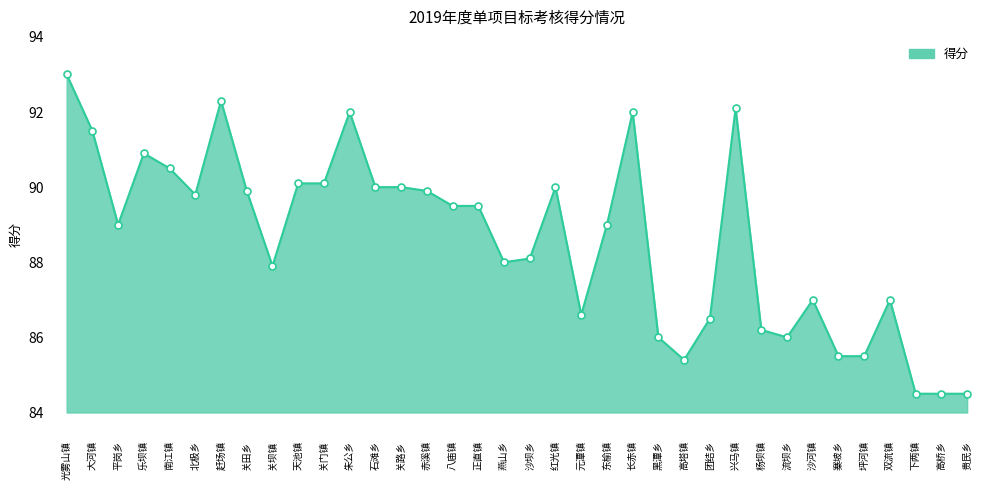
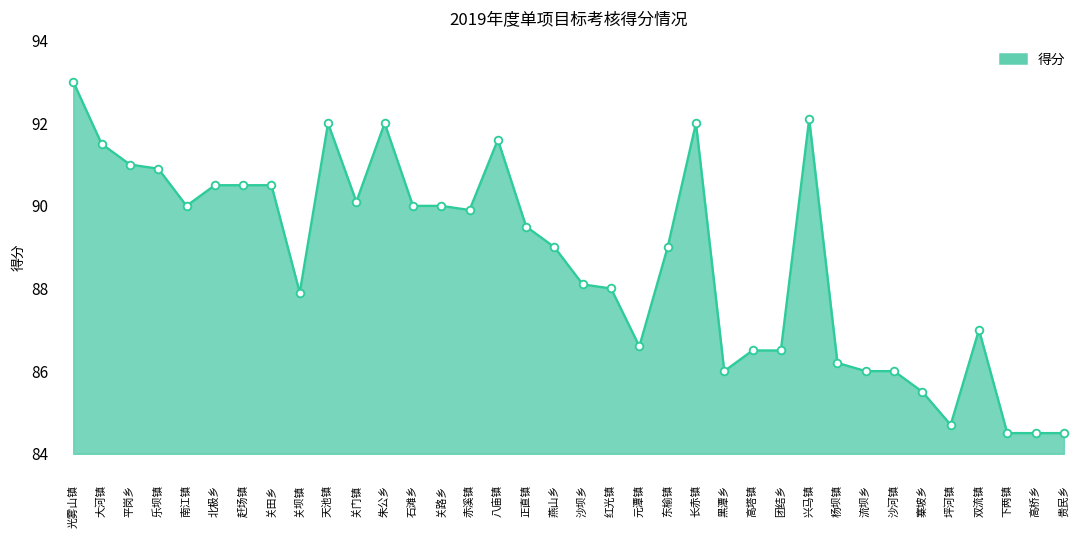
平岗乡: 89 -> 91
南江镇: 90.5 -> 90.0
北极乡: 89.8 -> 90.5
赶场镇: 92.3 -> 90.5
关田乡: 89.9 -> 90.5
天池镇: 90.1 -> 92.0
八庙镇: 89.5 -> 91.6
燕山乡: 88 -> 89
红光镇: 90 -> 88
高塔镇: 85.4 -> 86.5
沙河镇: 87 -> 86
坪河镇: 85.5 -> 84.7
